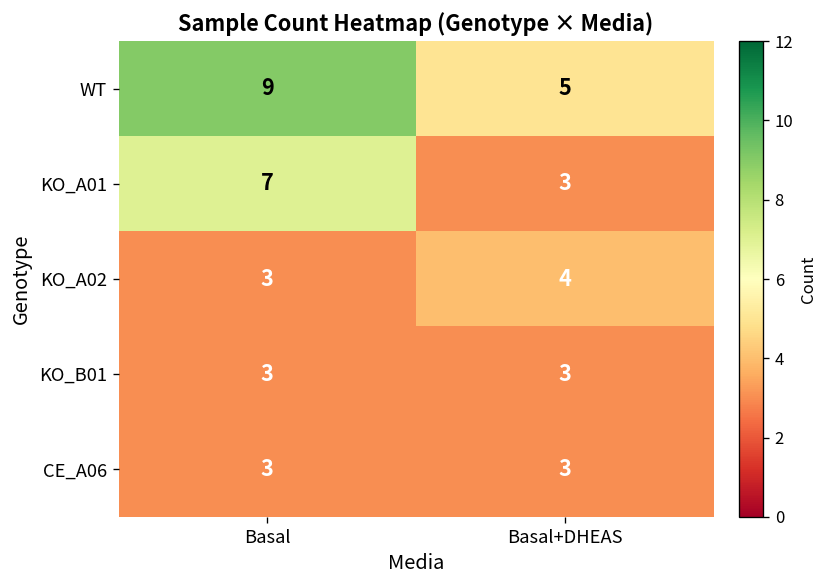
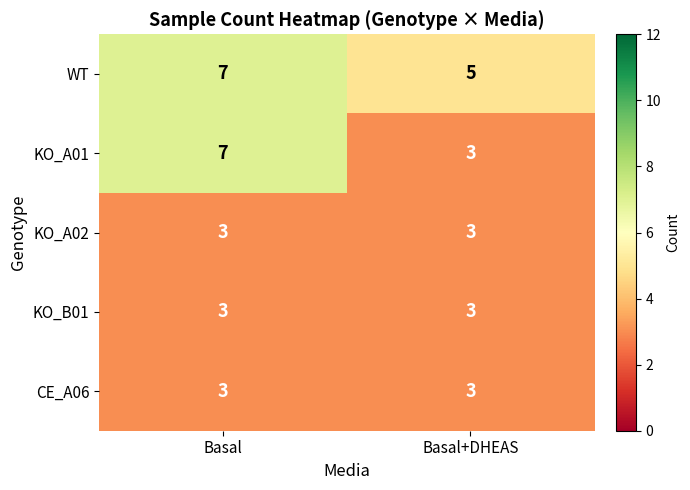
WT, Basal: 9 -> 7
KO_A02, Basal+DHEAS: 4 -> 3
